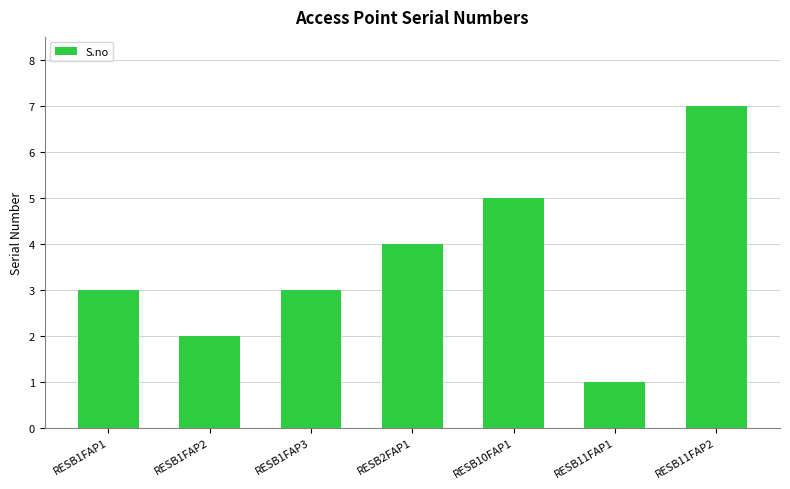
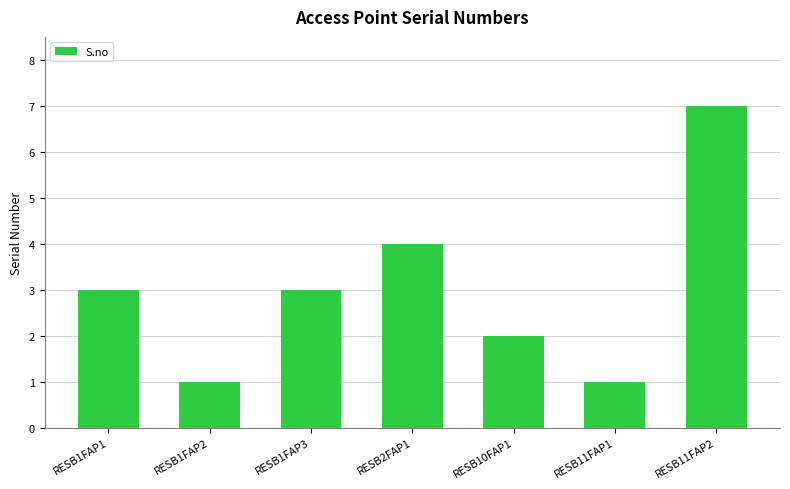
RESB1FAP2: 2 -> 1
RESB10FAP1: 5 -> 2
